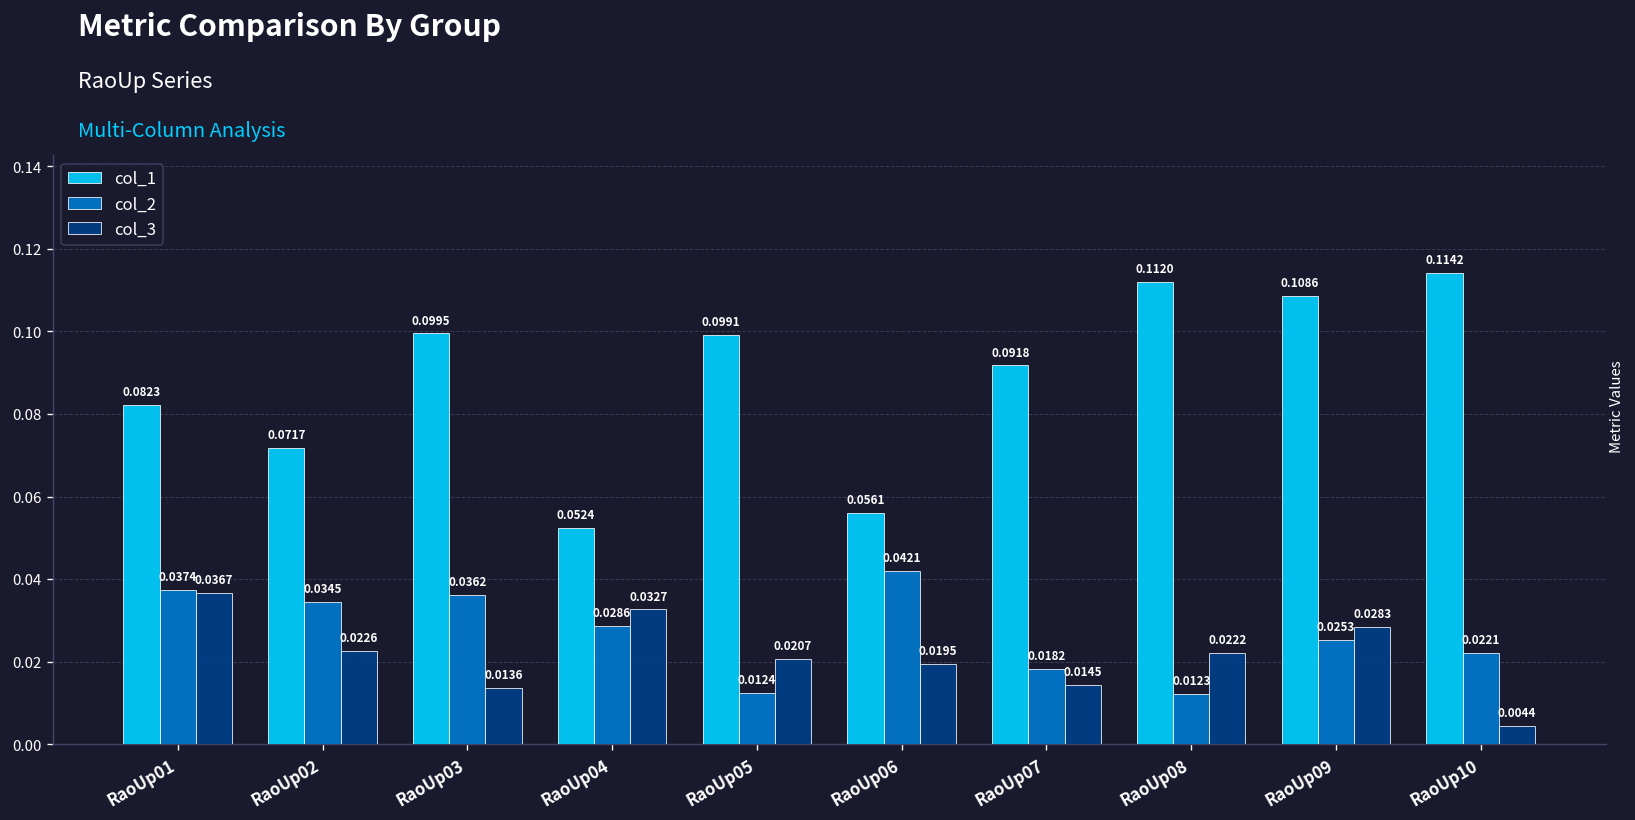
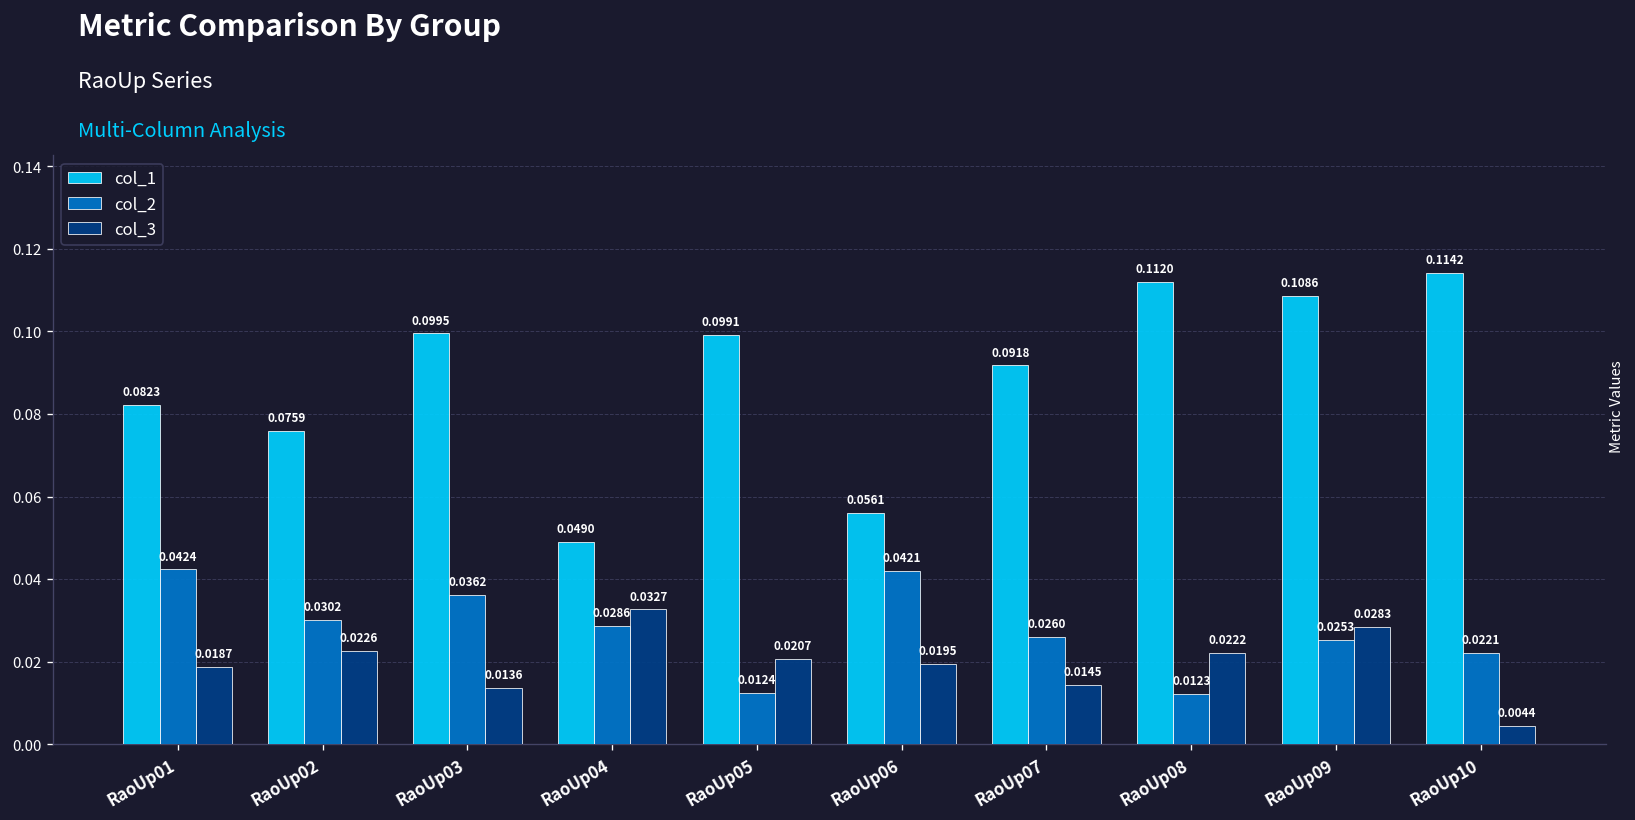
col_2, RaoUp01: 0.0374 -> 0.0424
col_3, RaoUp01: 0.0367 -> 0.0187
col_1, RaoUp02: 0.0717 -> 0.0759
col_2, RaoUp02: 0.0345 -> 0.0302
col_1, RaoUp04: 0.0524 -> 0.0490
col_2, RaoUp07: 0.0182 -> 0.0260
